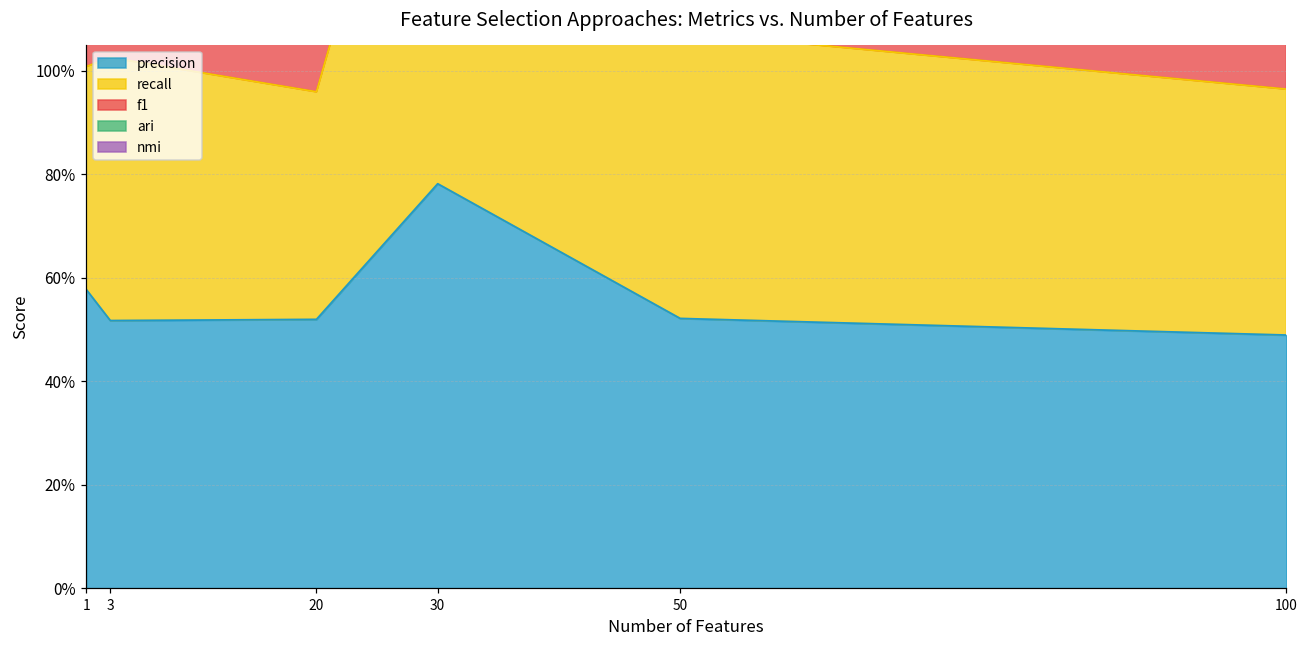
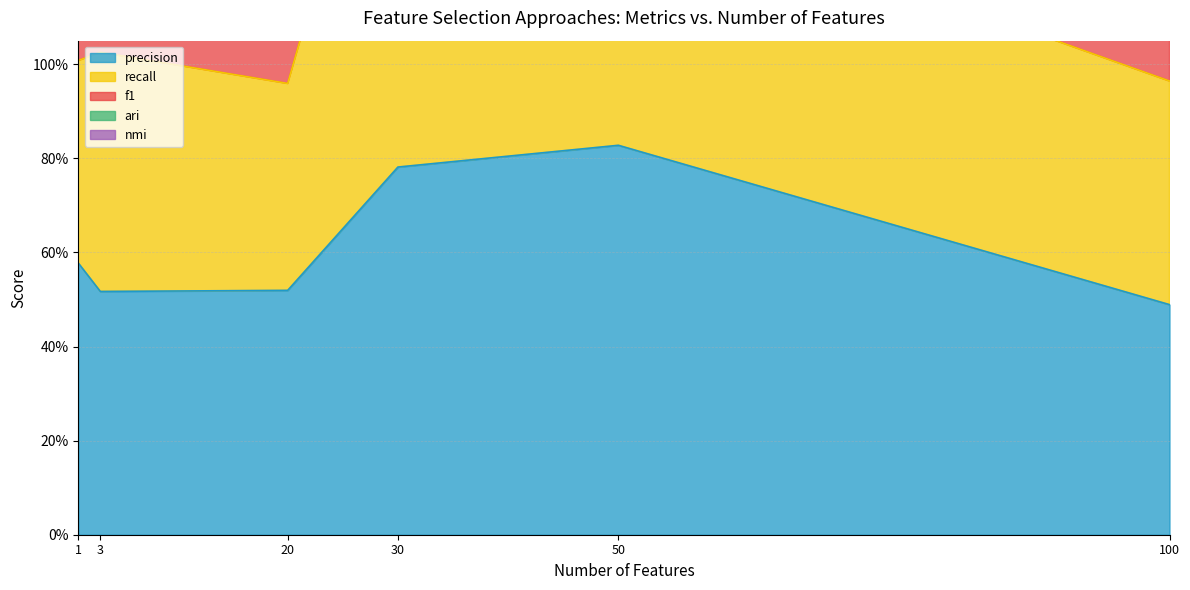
precision, 50: 52% -> 83%
